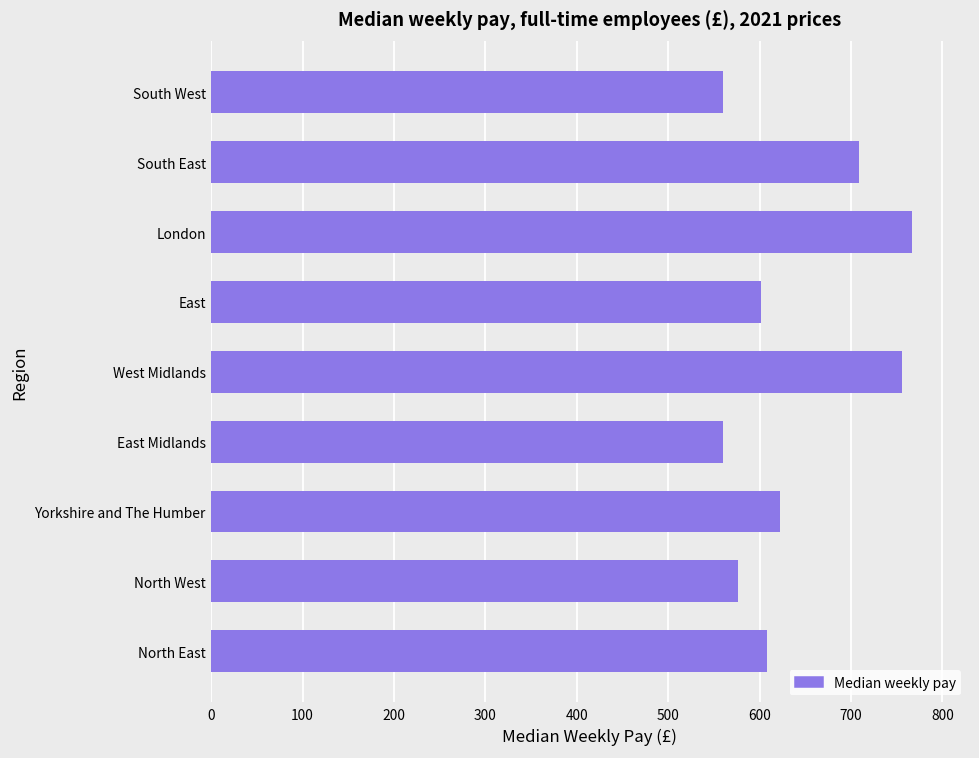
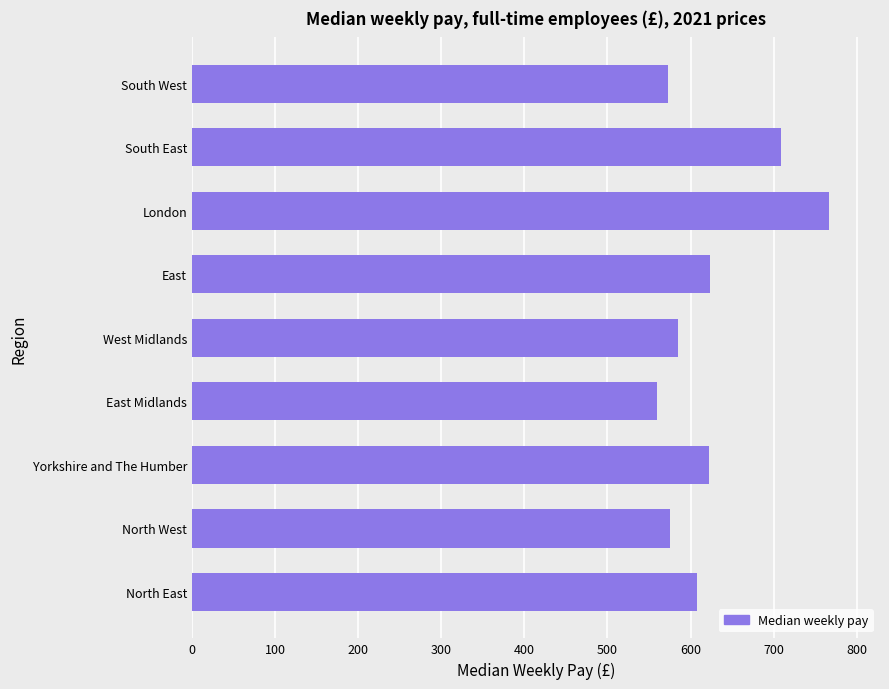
South West: 560 -> 570
East: 600 -> 620
West Midlands: 760 -> 590
